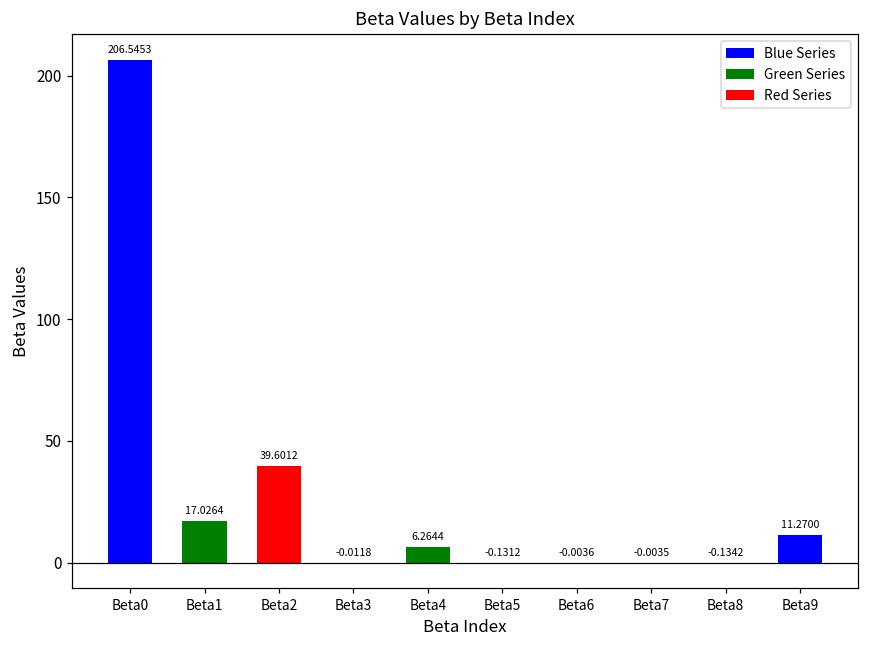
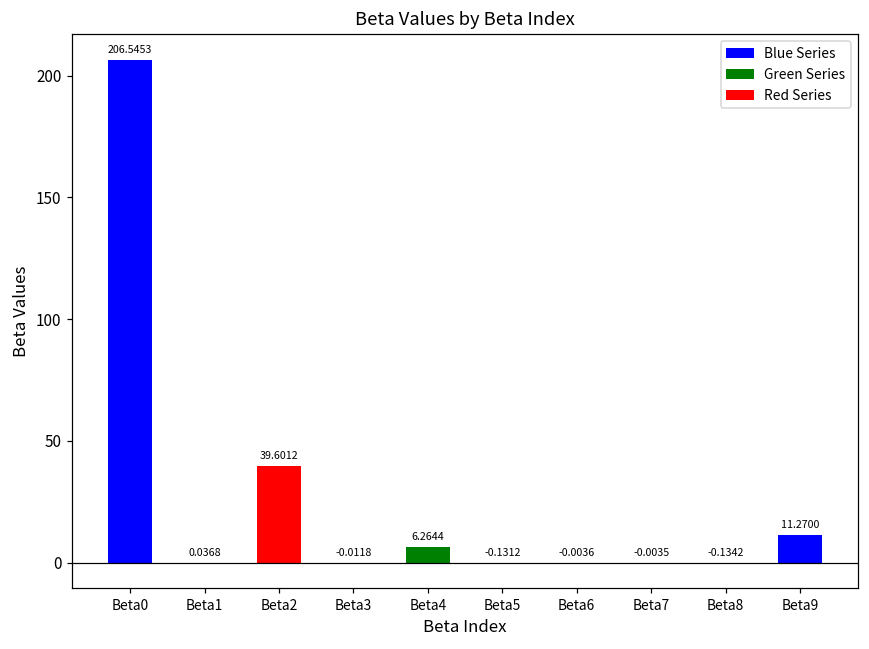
Beta1: 17.0264 -> 0.0368
